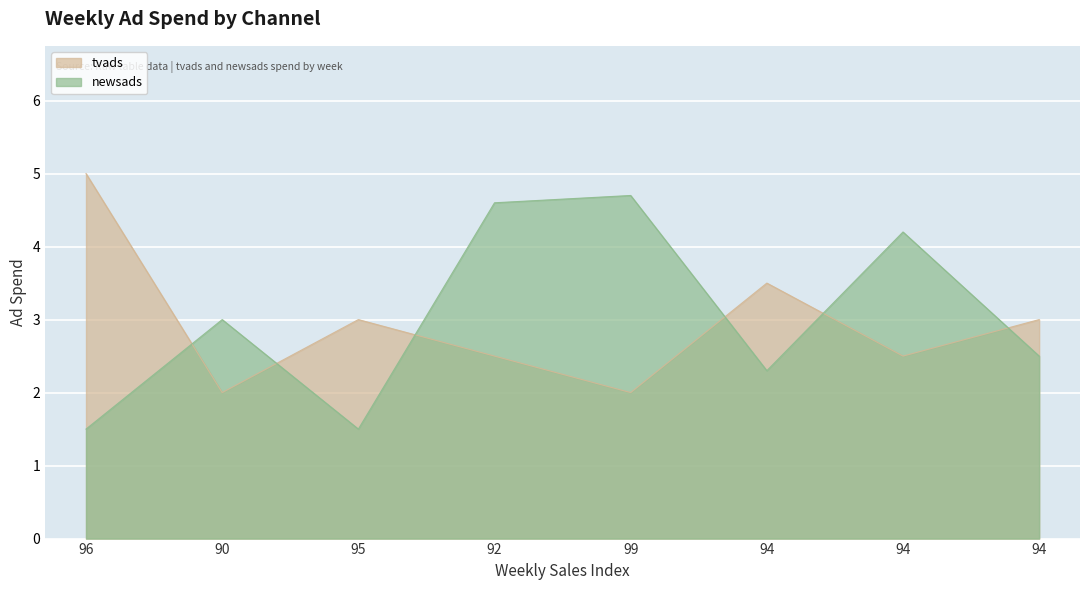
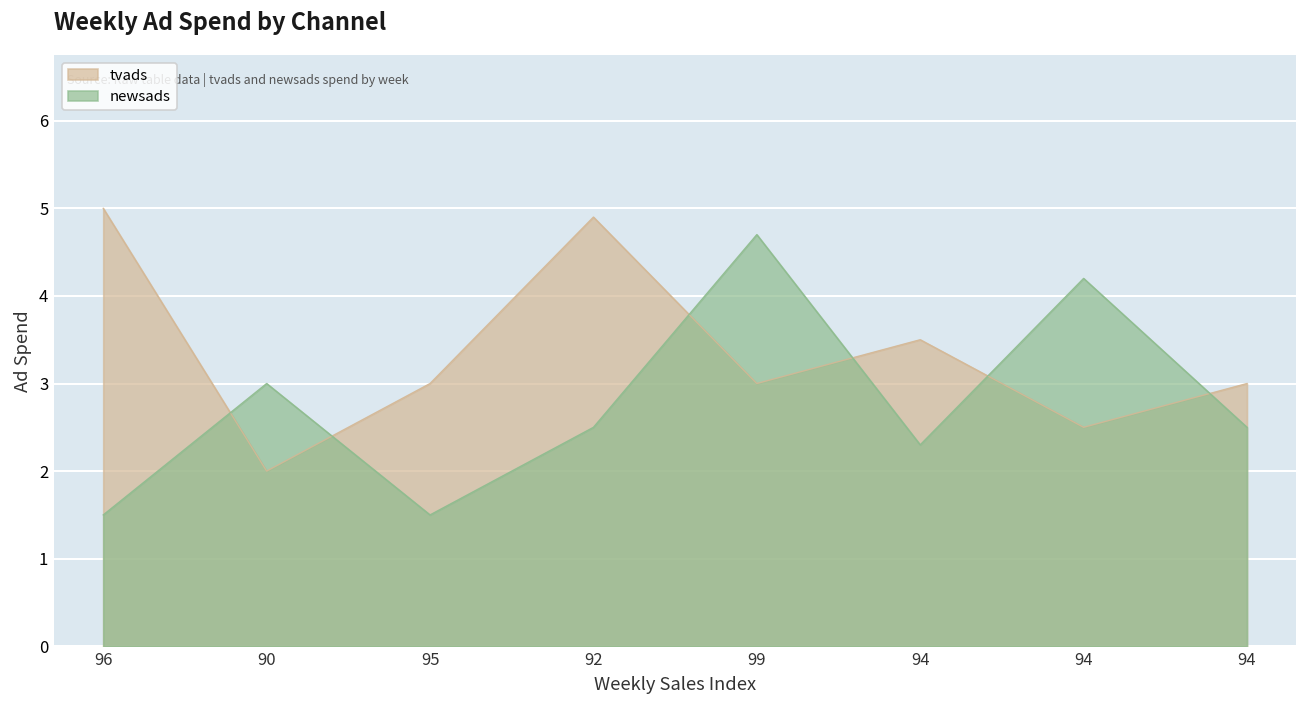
tvads, 92: 2.5 -> 4.9
newsads, 92: 4.6 -> 2.5
tvads, 99: 2 -> 3
